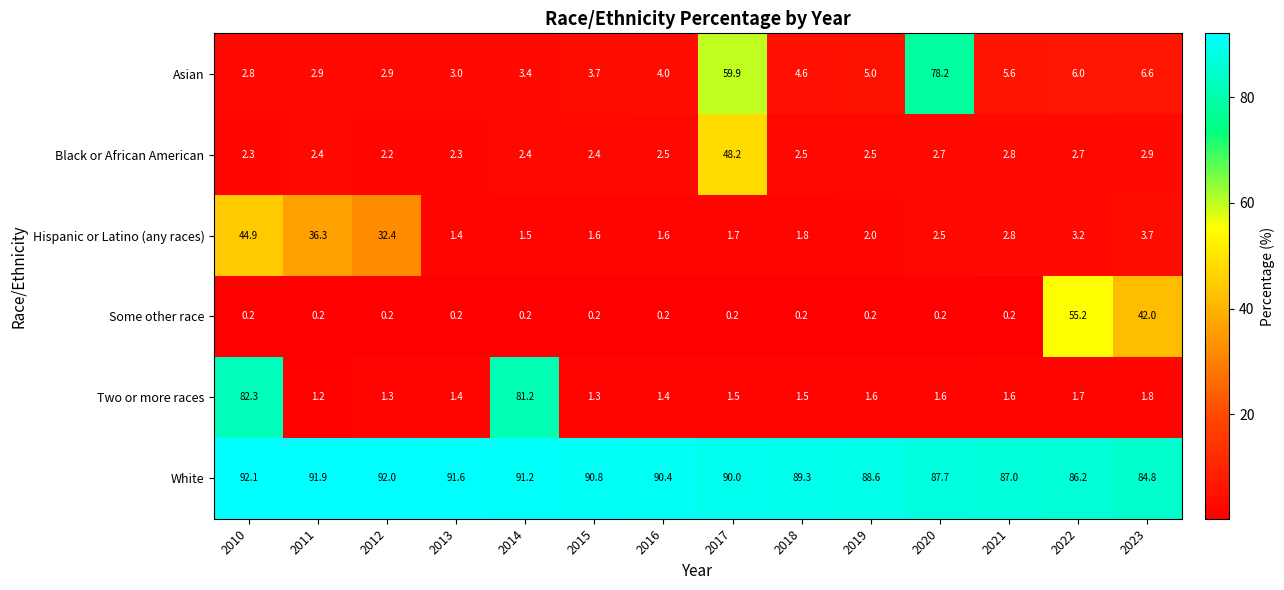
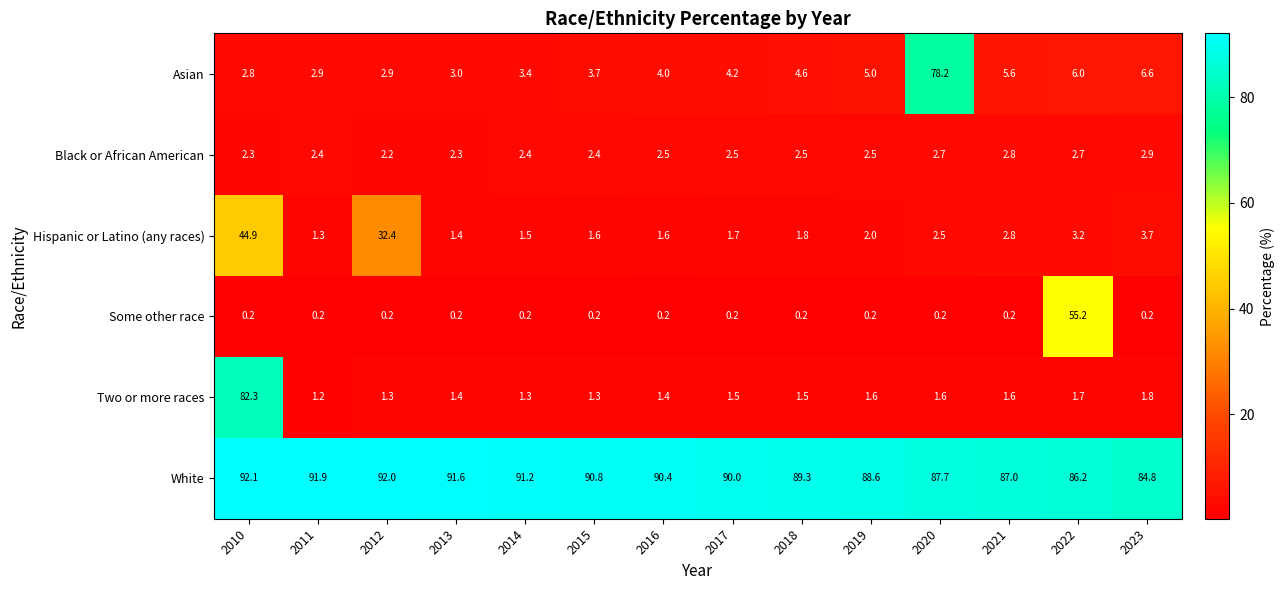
Asian, 2017: 59.9 -> 4.2
Black or African American, 2017: 48.2 -> 2.5
Hispanic or Latino (any races), 2011: 36.3 -> 1.3
Some other race, 2023: 42.0 -> 0.2
Two or more races, 2014: 81.2 -> 1.3
